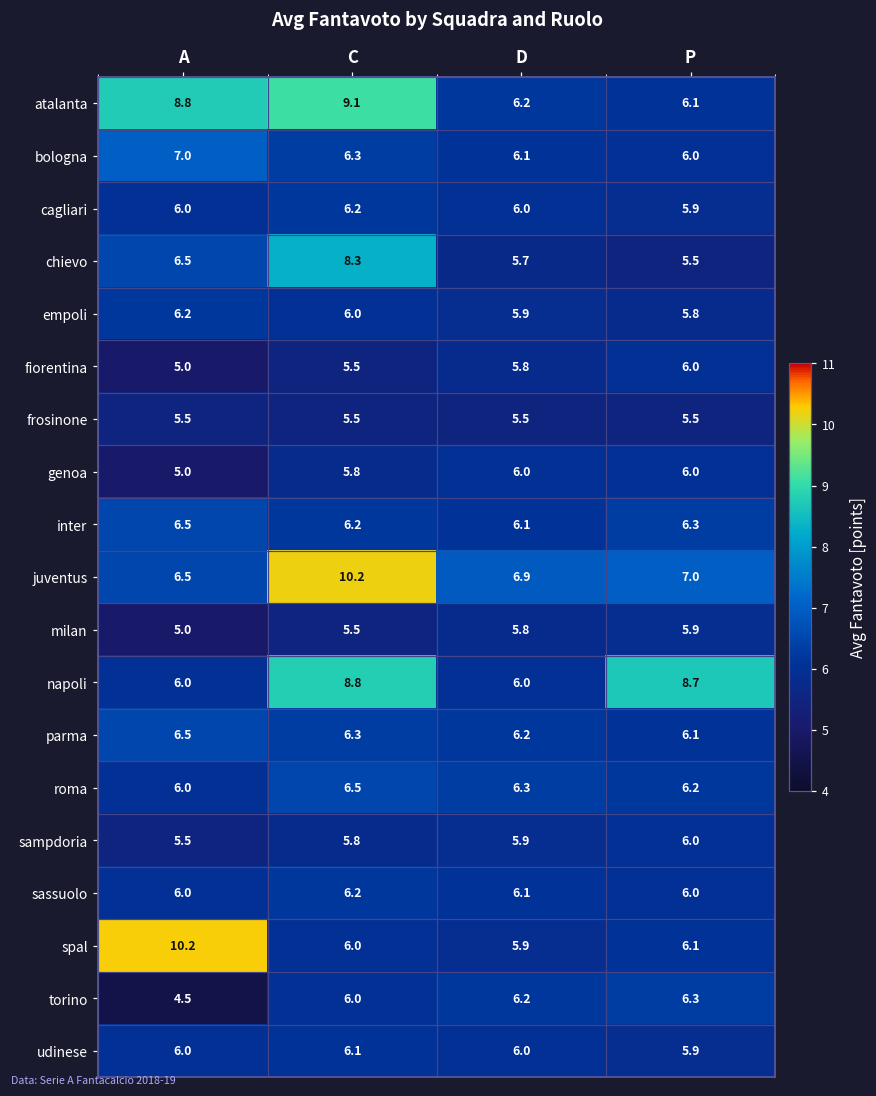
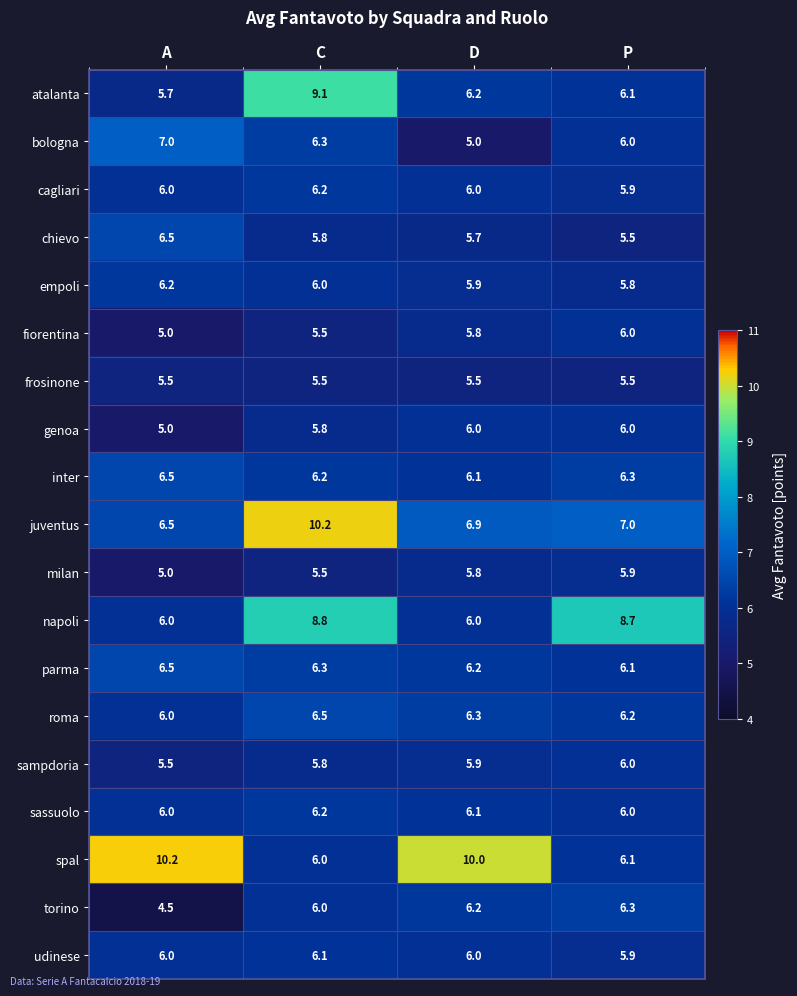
atalanta, A: 8.8 -> 5.7
bologna, D: 6.1 -> 5.0
chievo, C: 8.3 -> 5.8
spal, D: 5.9 -> 10.0
